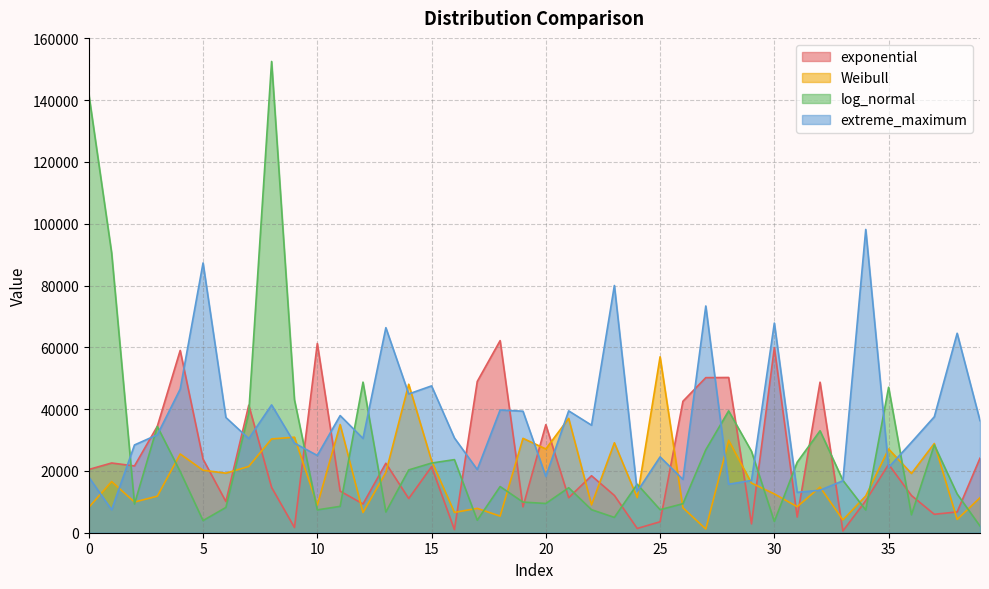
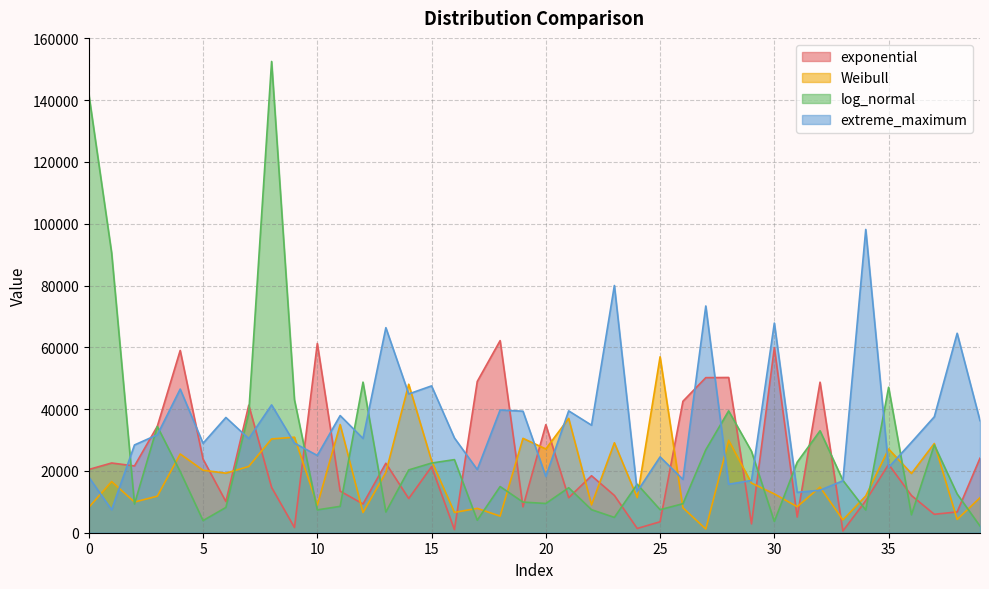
extreme_maximum, 5: 87000 -> 29000
